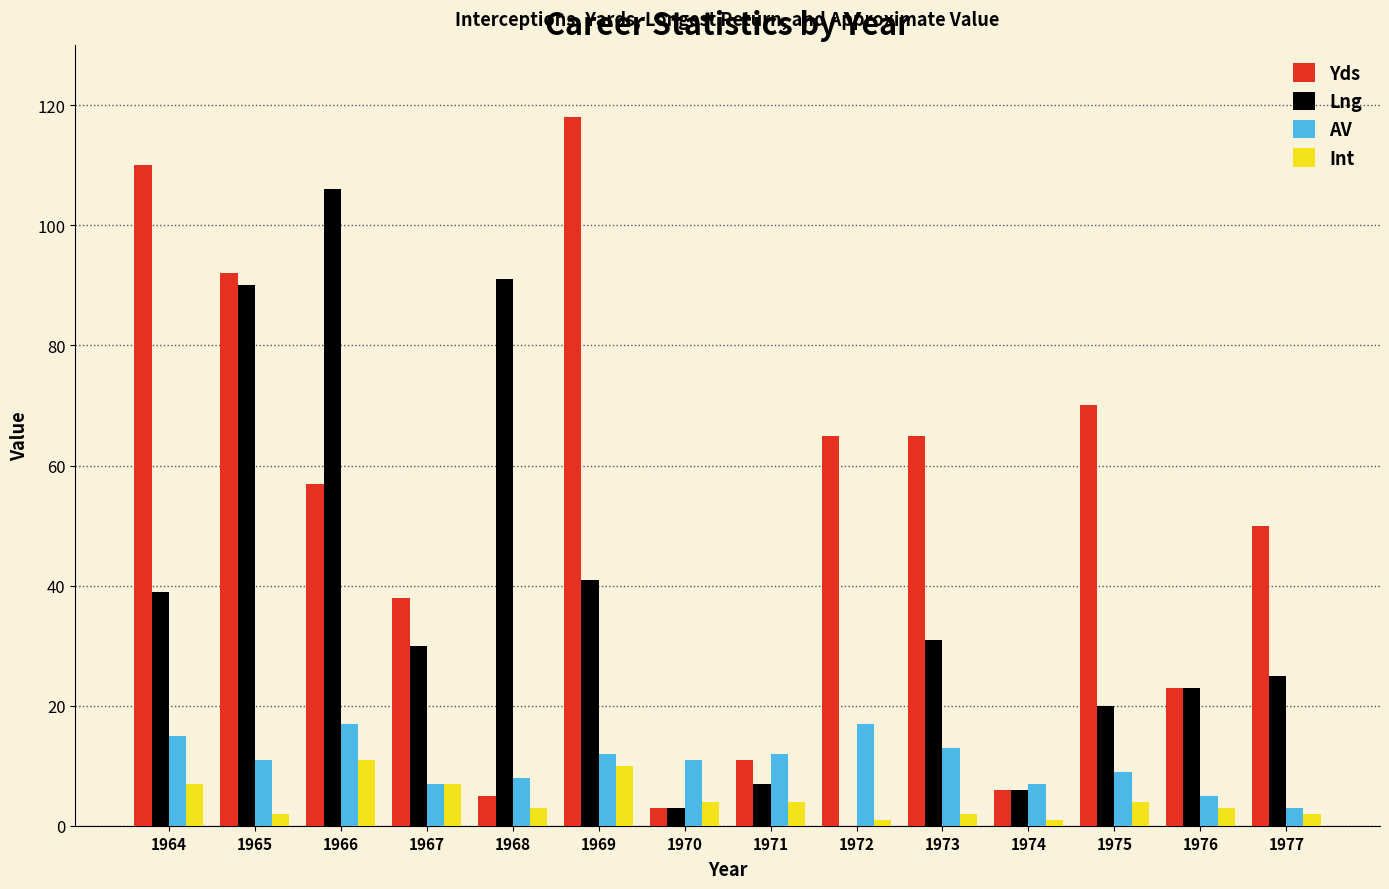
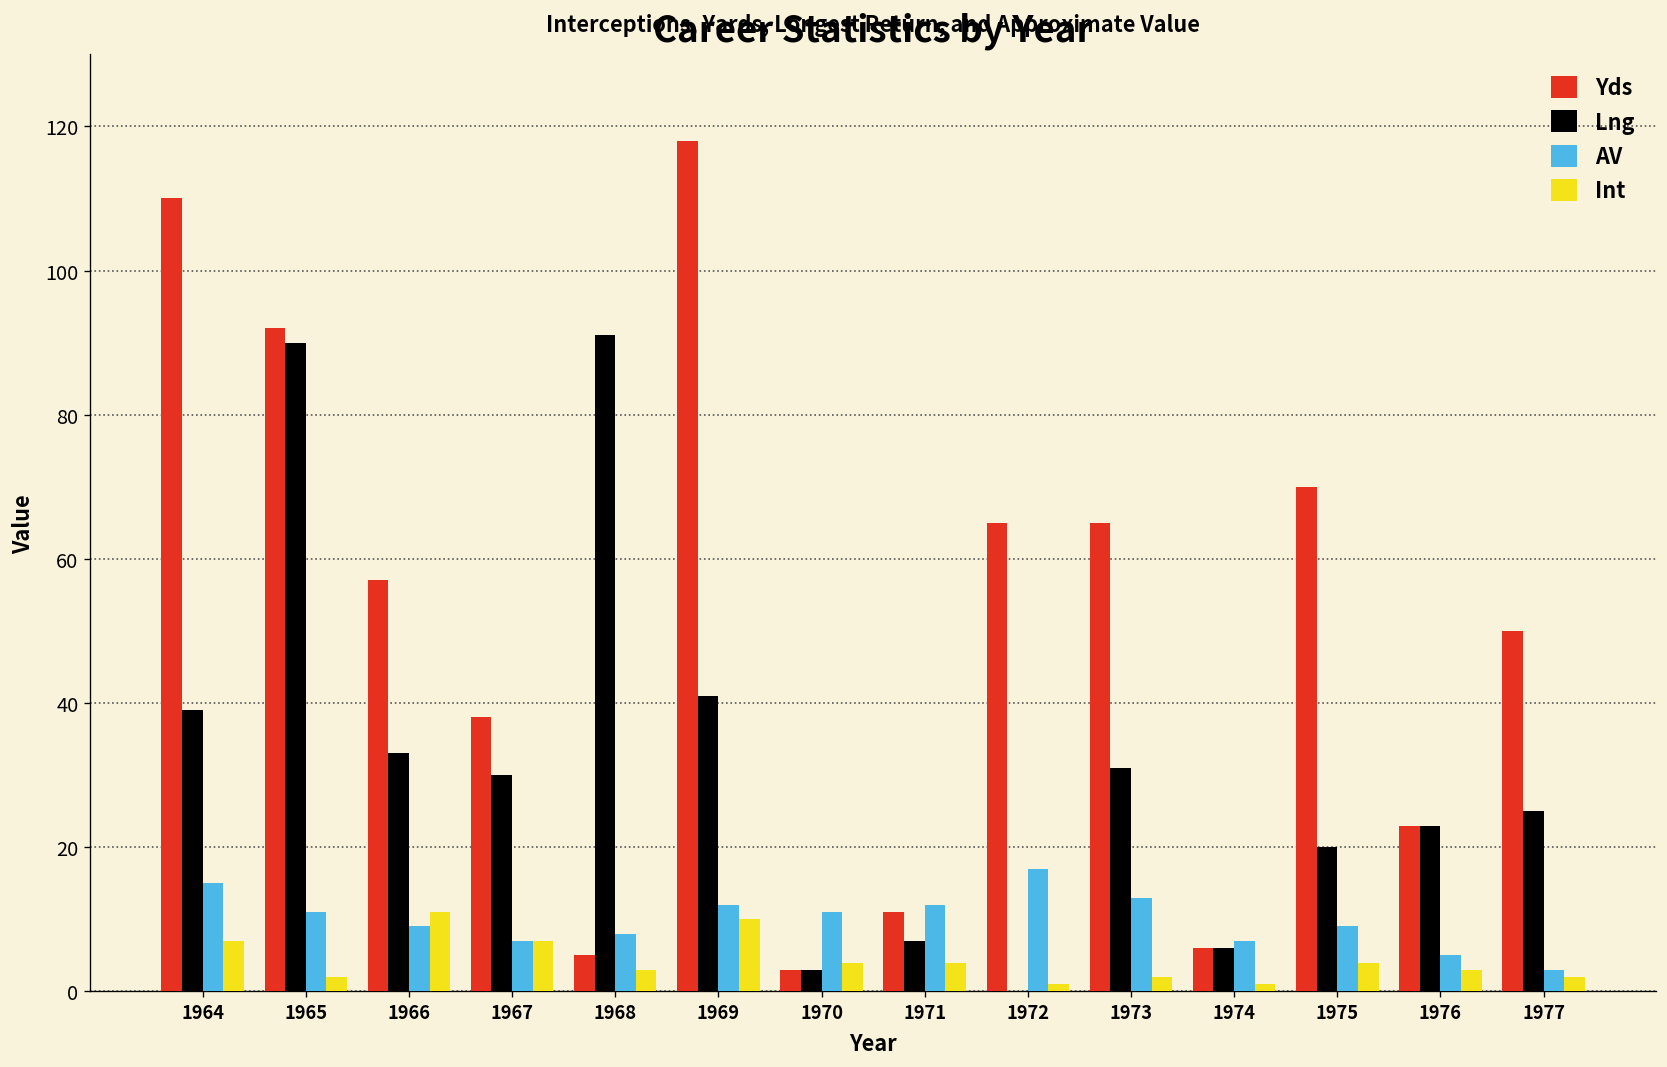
Lng, 1966: 106 -> 33
AV, 1966: 17 -> 9
